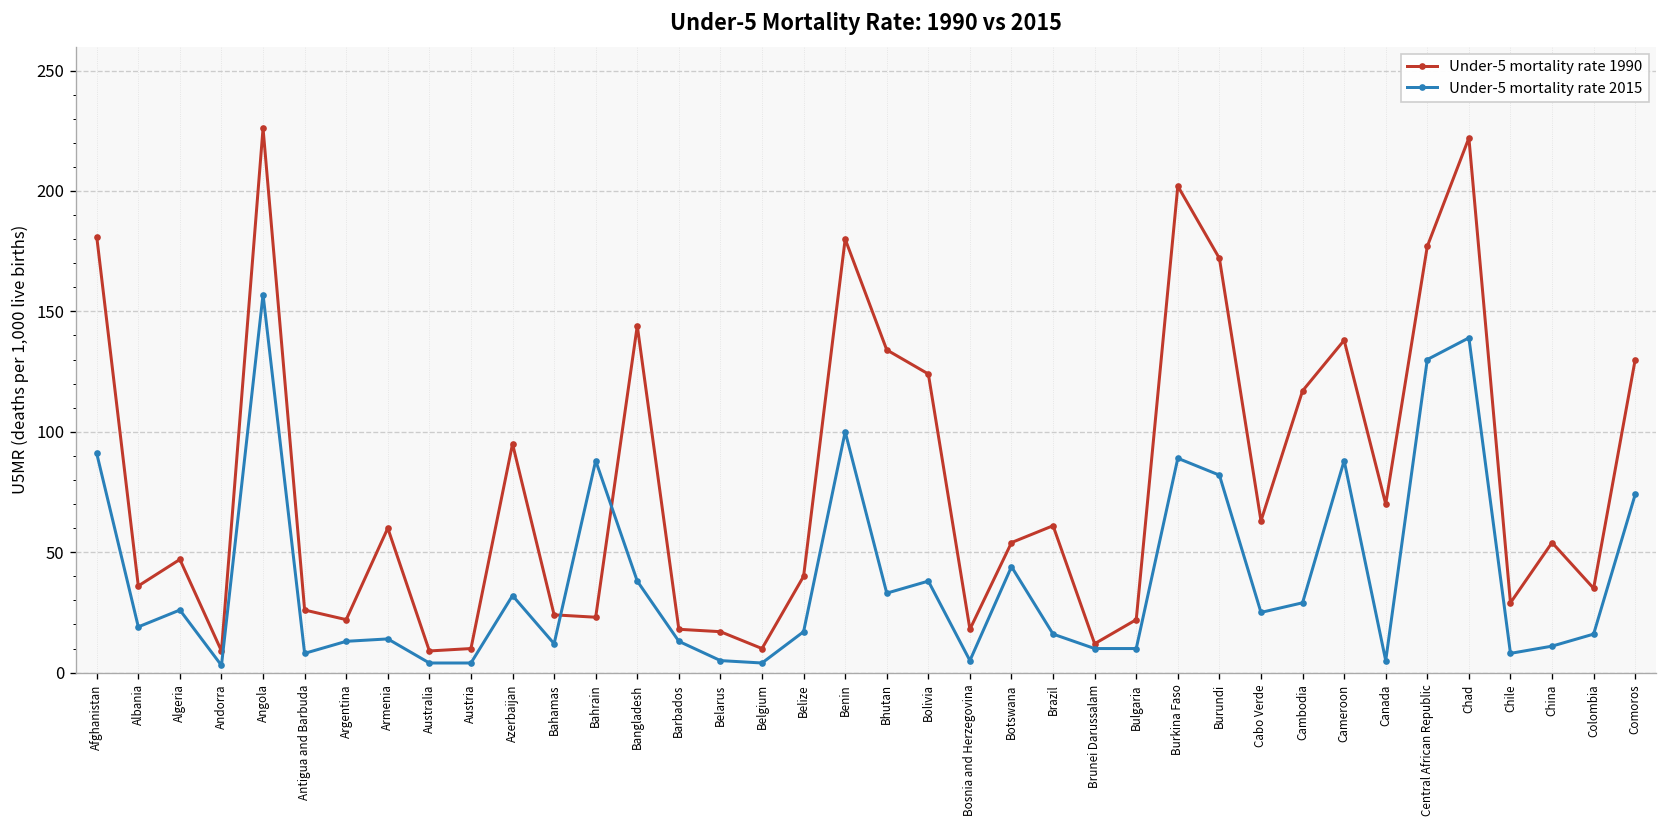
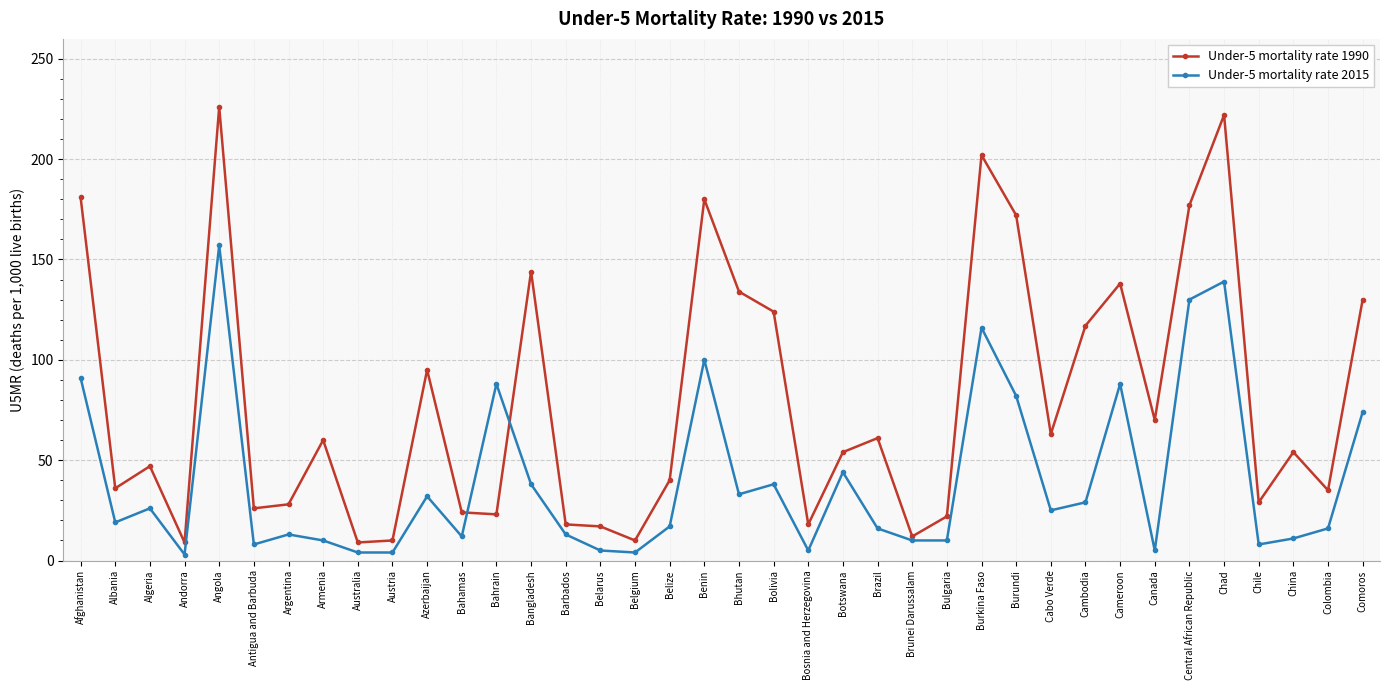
Under-5 mortality rate 1990, Argentina: 22 -> 28
Under-5 mortality rate 2015, Armenia: 14 -> 10
Under-5 mortality rate 2015, Burkina Faso: 89 -> 116
